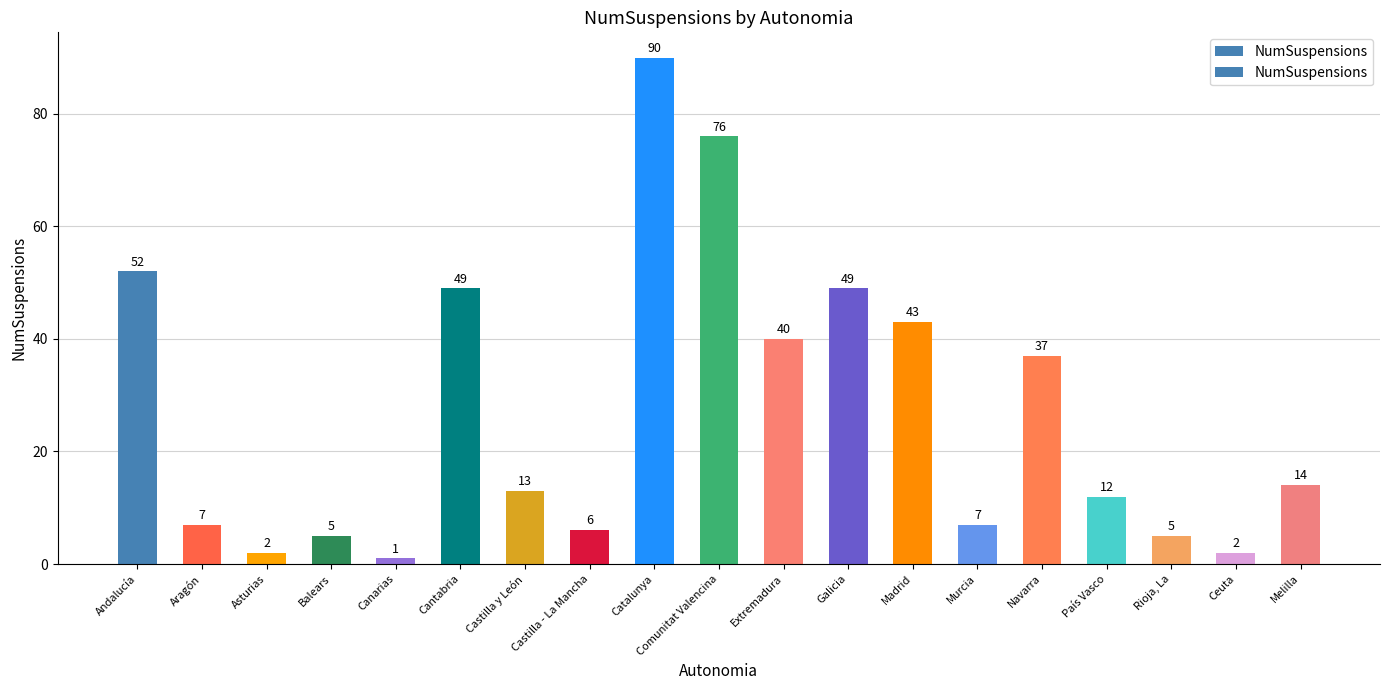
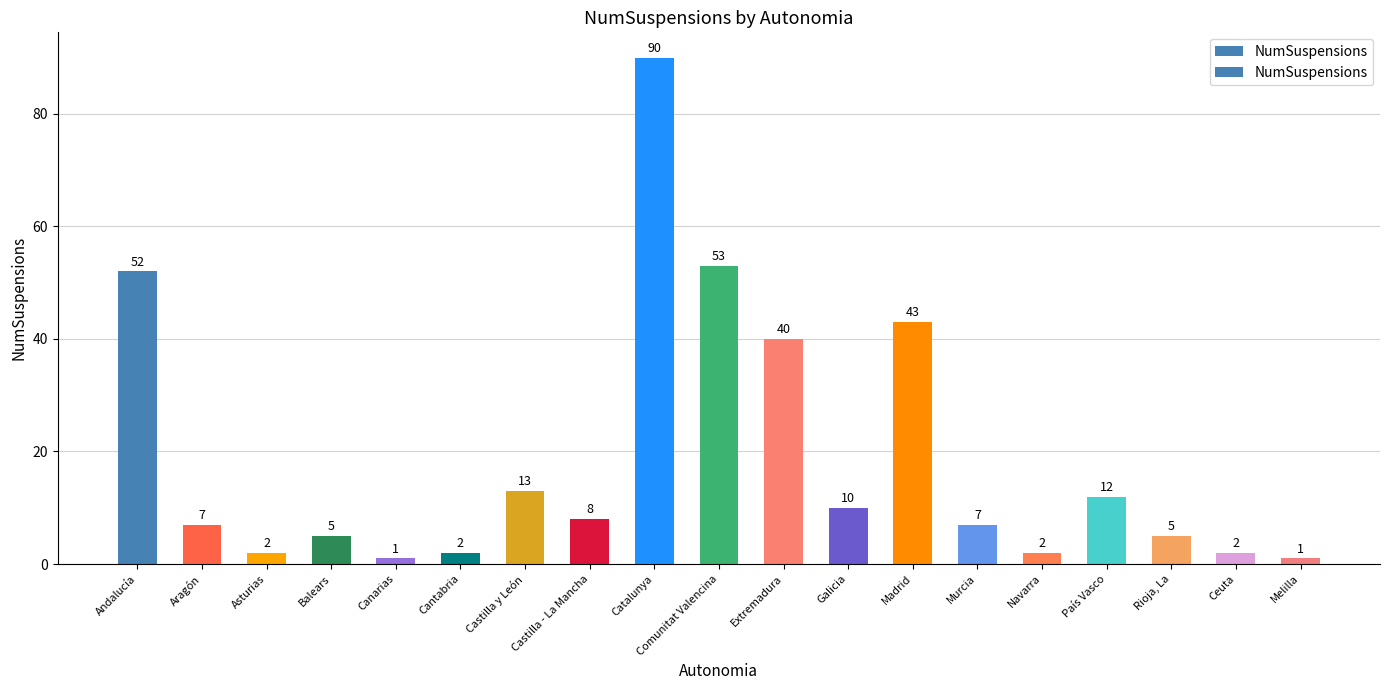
Cantabria: 49 -> 2
Castilla - La Mancha: 6 -> 8
Comunitat Valencina: 76 -> 53
Galicia: 49 -> 10
Navarra: 37 -> 2
Melilla: 14 -> 1
